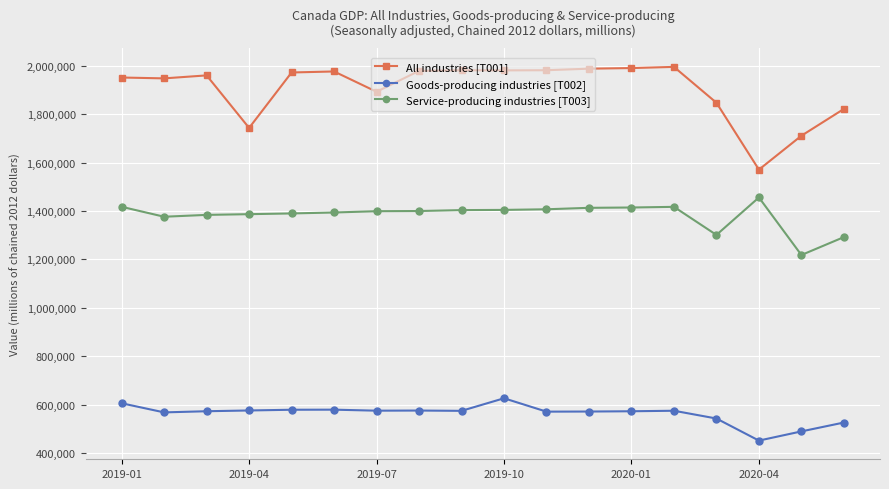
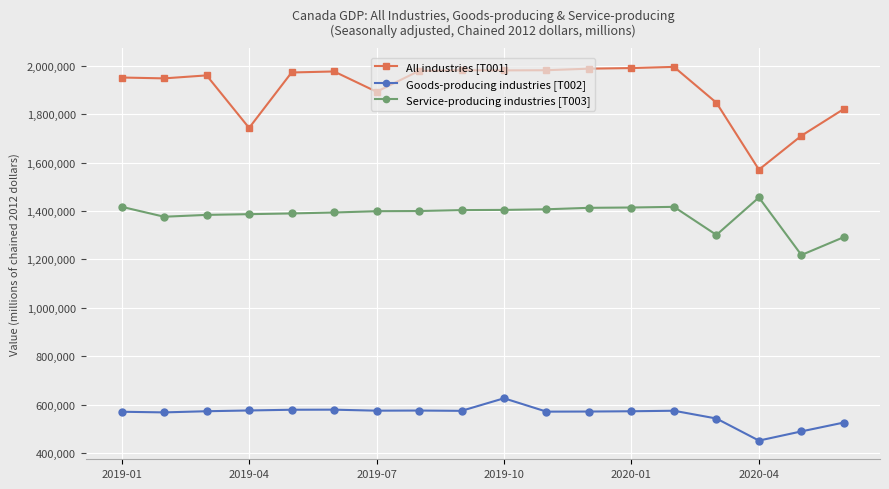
Goods-producing industries [T002], 2019-01: 610,000 -> 570,000
